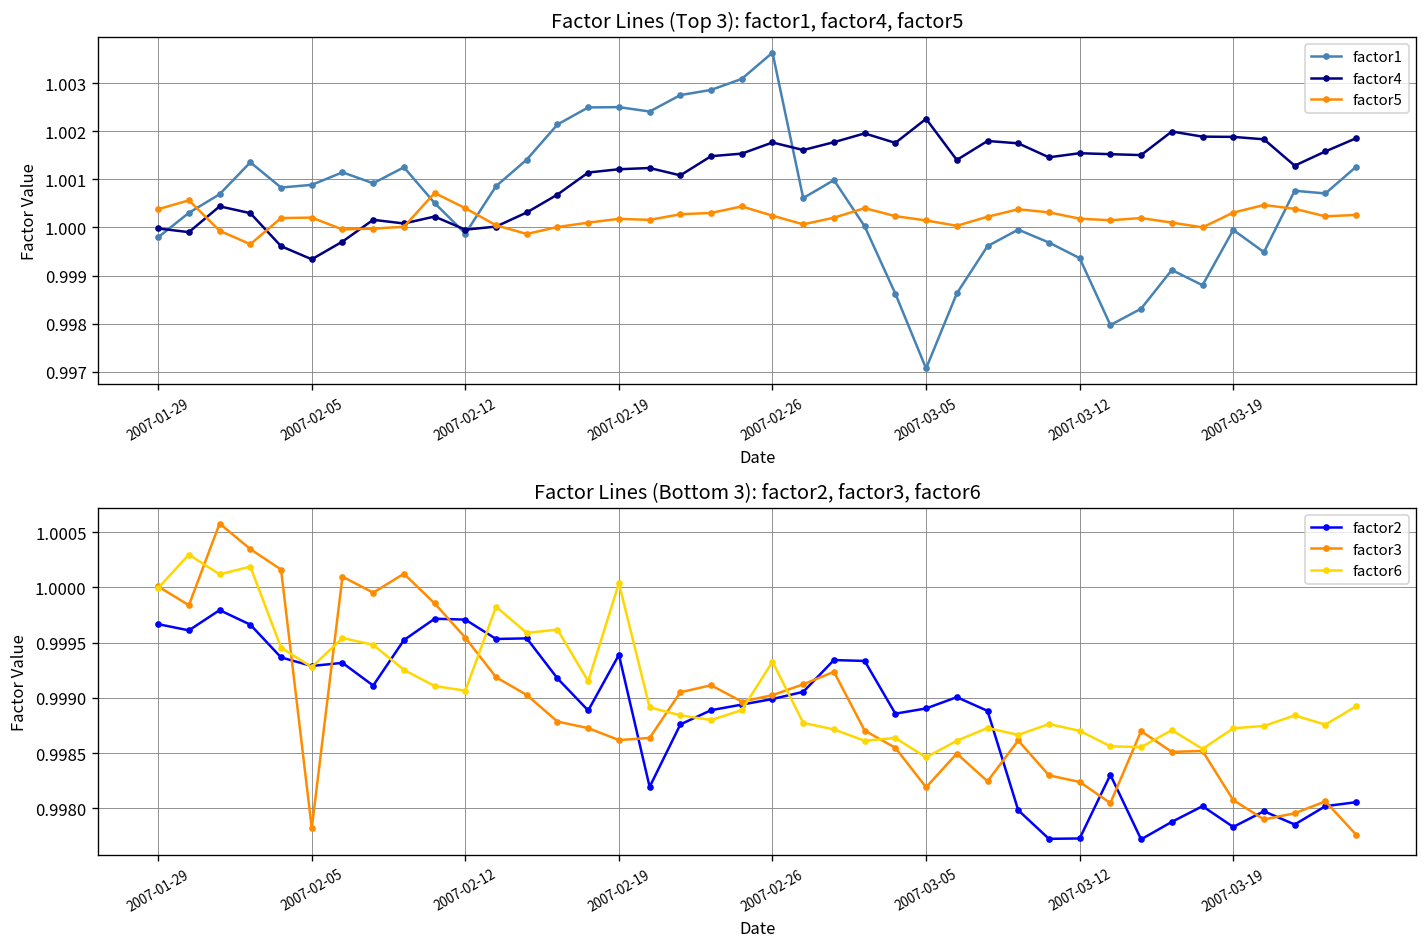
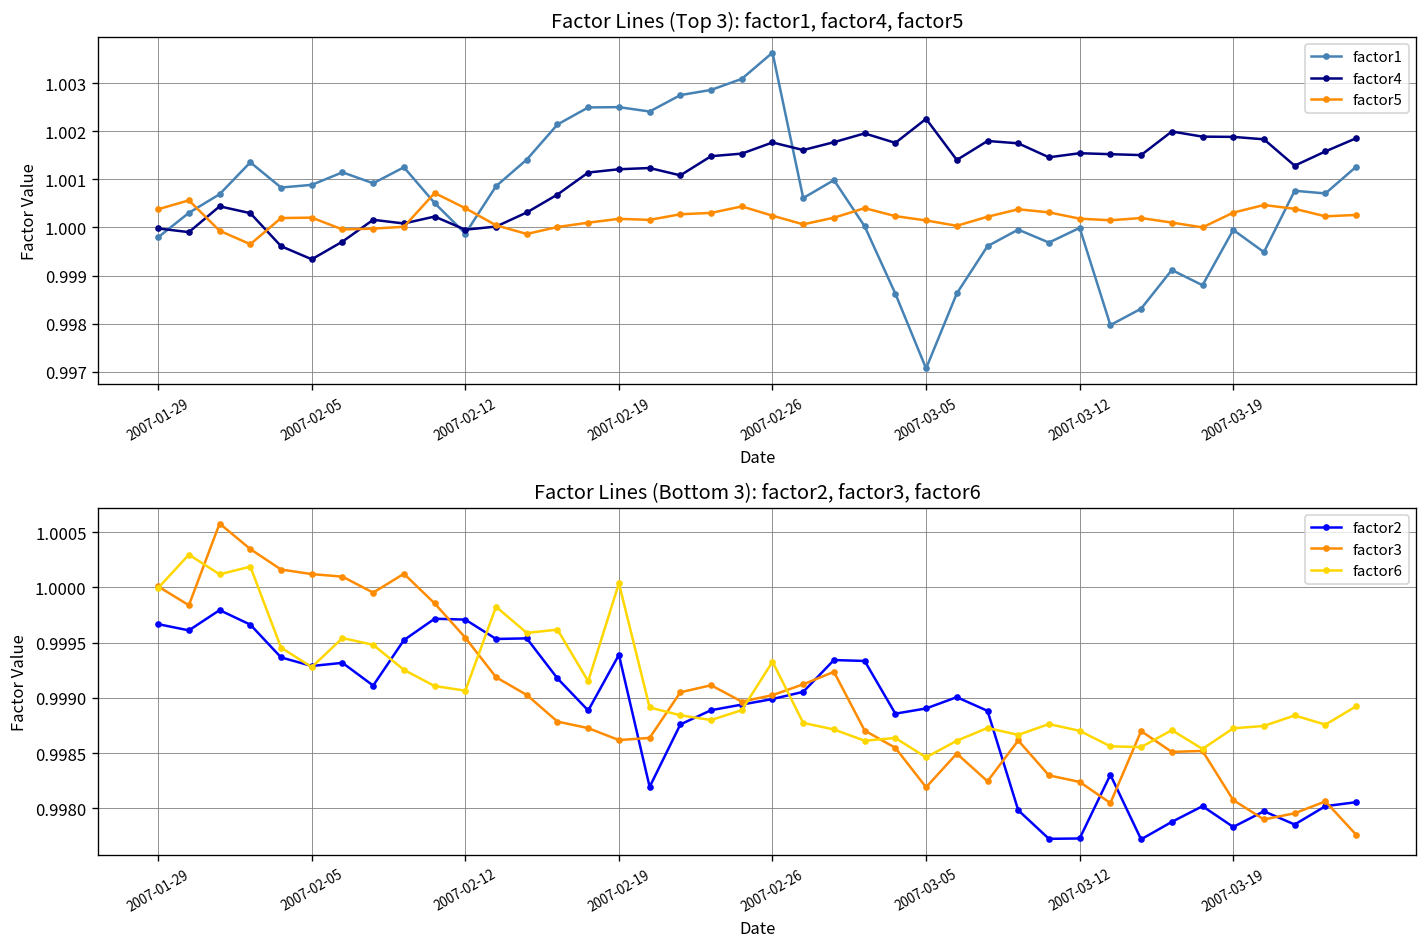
Factor Lines (Top 3): factor1, factor4, factor5, factor1, 2007-03-12: 0.9994 -> 1.0000
Factor Lines (Bottom 3): factor2, factor3, factor6, factor3, 2007-02-05: 0.9978 -> 1.0001
